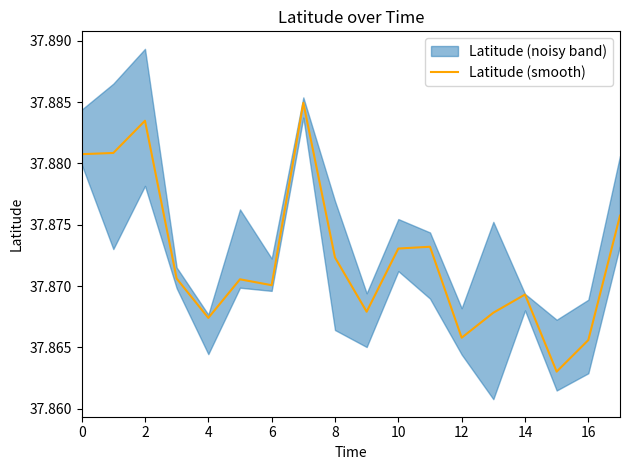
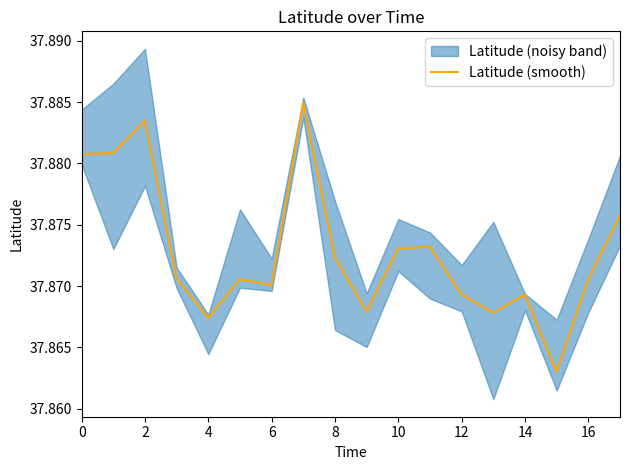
Latitude (smooth), 12: 37.8658 -> 37.8693
Latitude (smooth), 16: 37.8656 -> 37.8705
